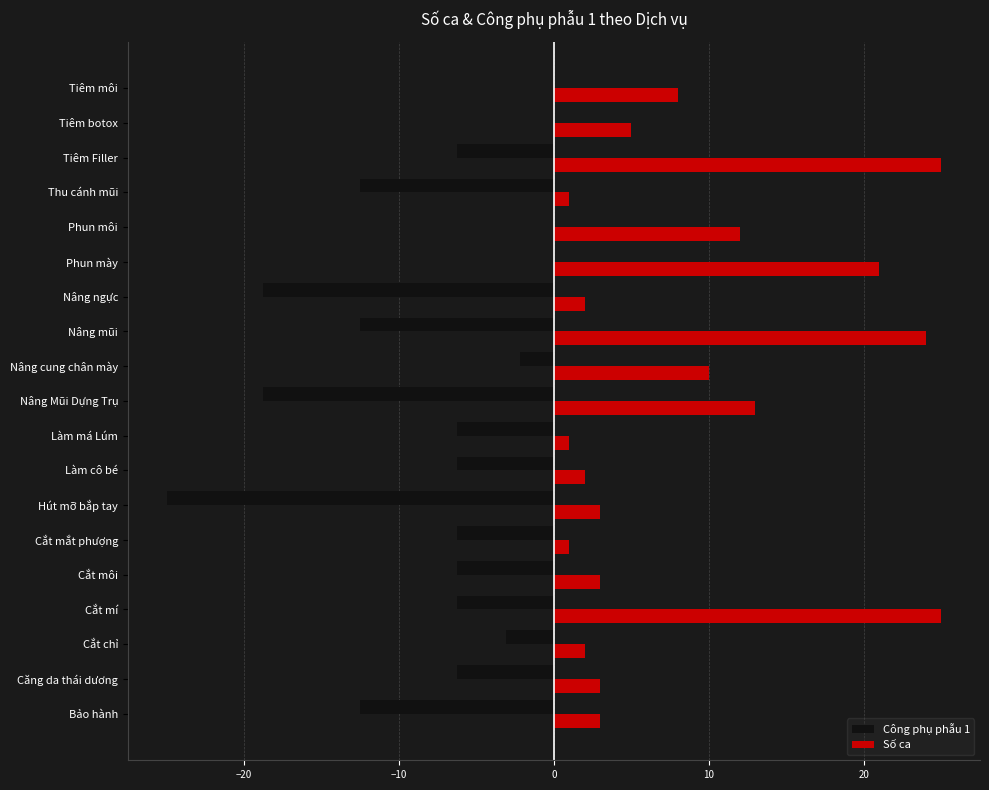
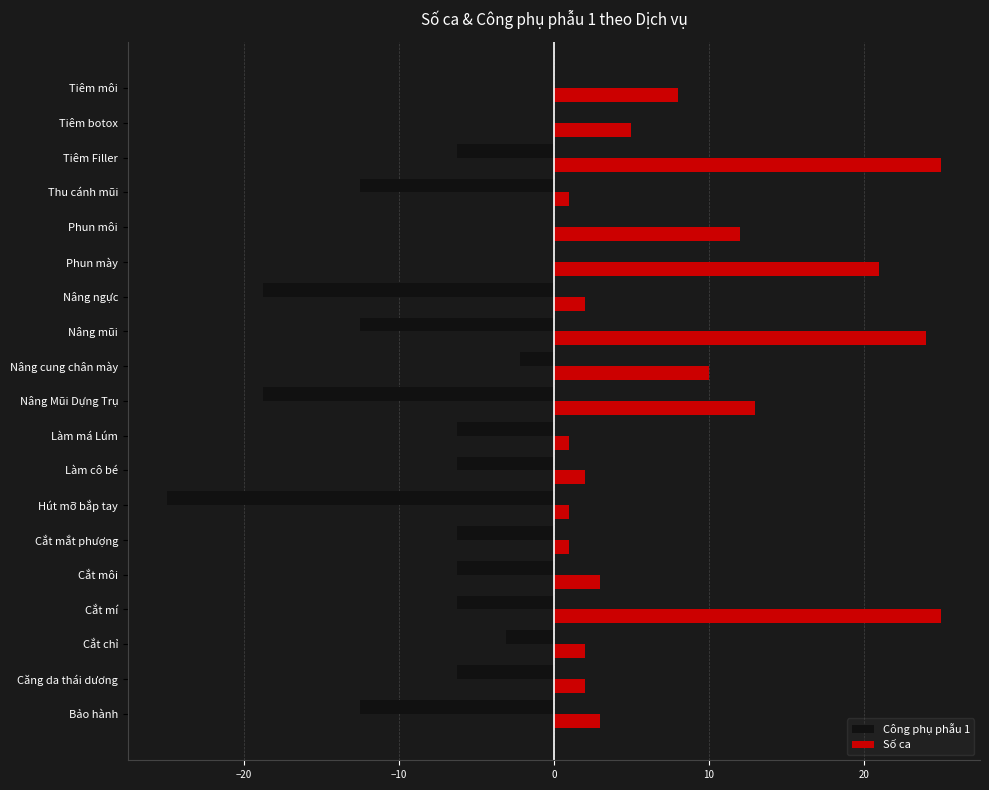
Số ca, Hút mỡ bắp tay: 3 -> 1
Số ca, Căng da thái dương: 3 -> 2
